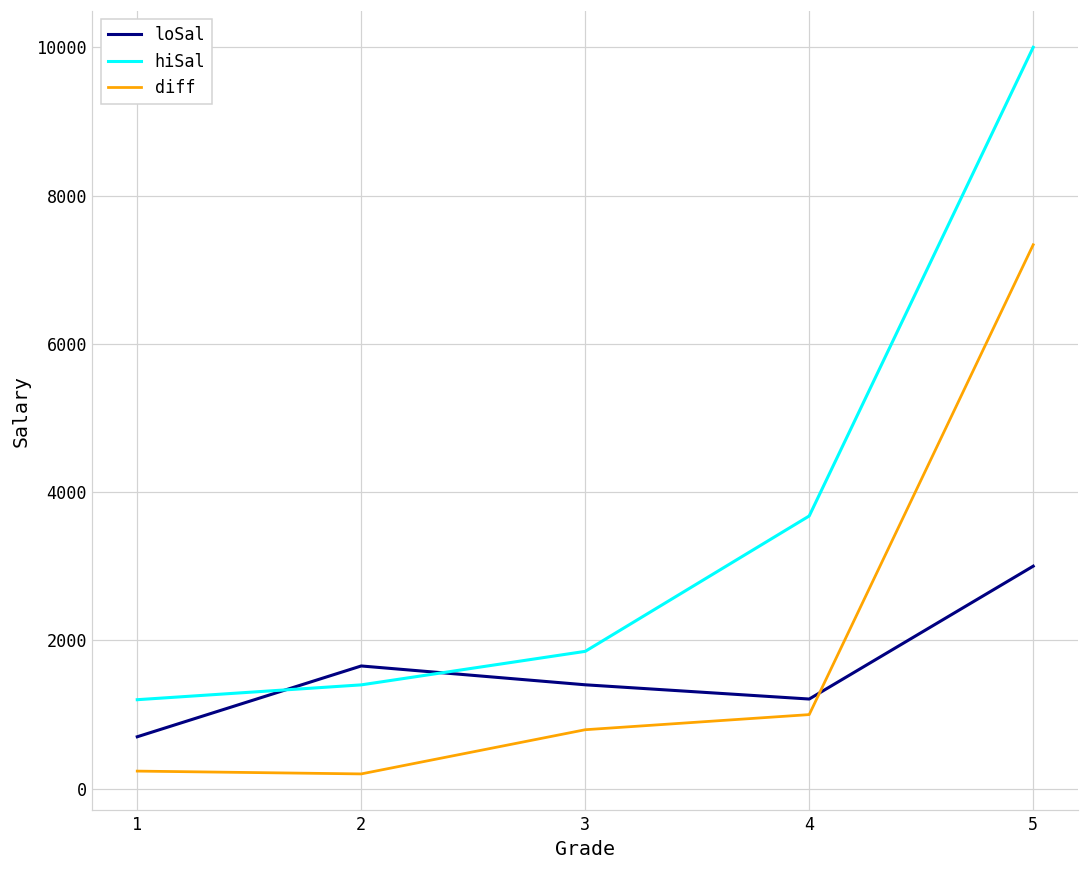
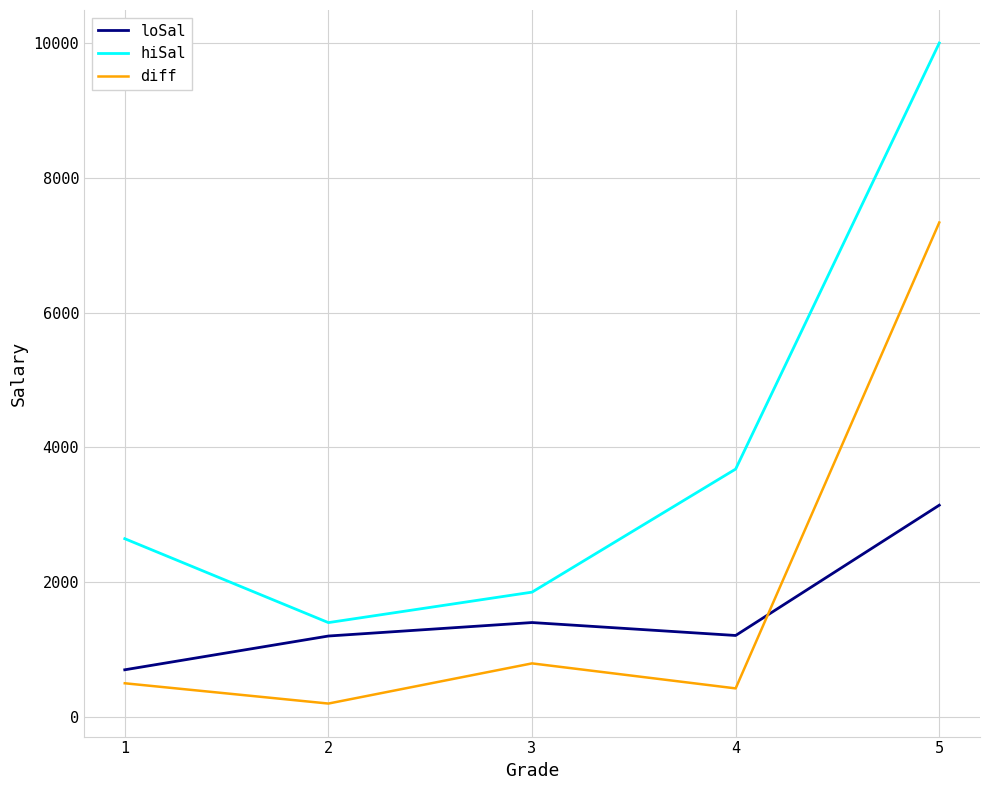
hiSal, 1: 1200 -> 2600
diff, 1: 200 -> 500
loSal, 2: 1700 -> 1200
diff, 4: 1000 -> 400
loSal, 5: 3000 -> 3100
